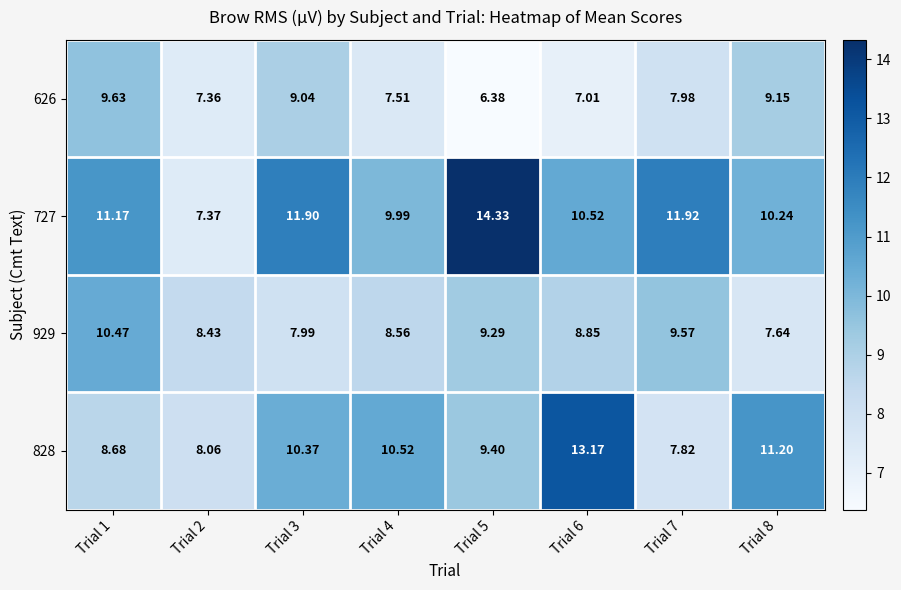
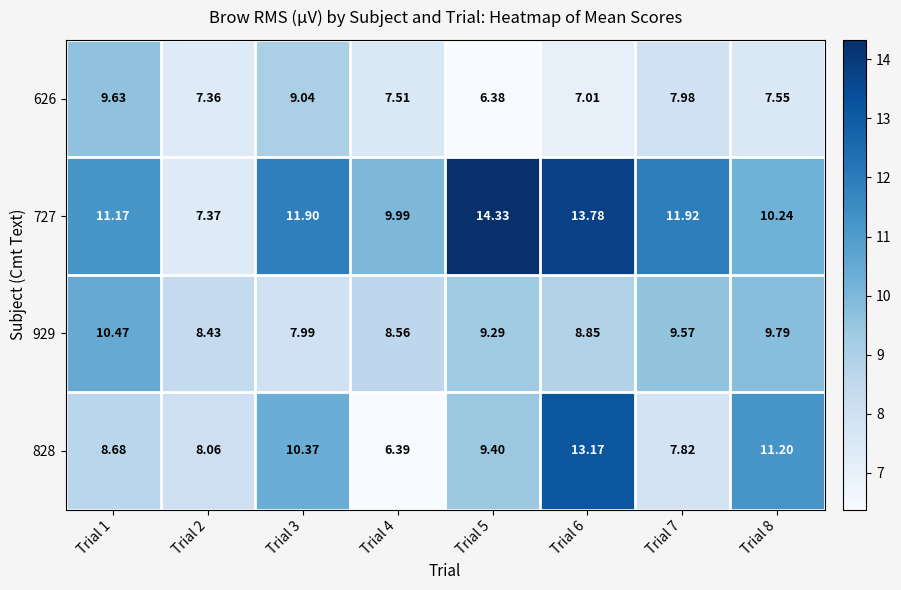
626, Trial 8: 9.15 -> 7.55
727, Trial 6: 10.52 -> 13.78
929, Trial 8: 7.64 -> 9.79
828, Trial 4: 10.52 -> 6.39
